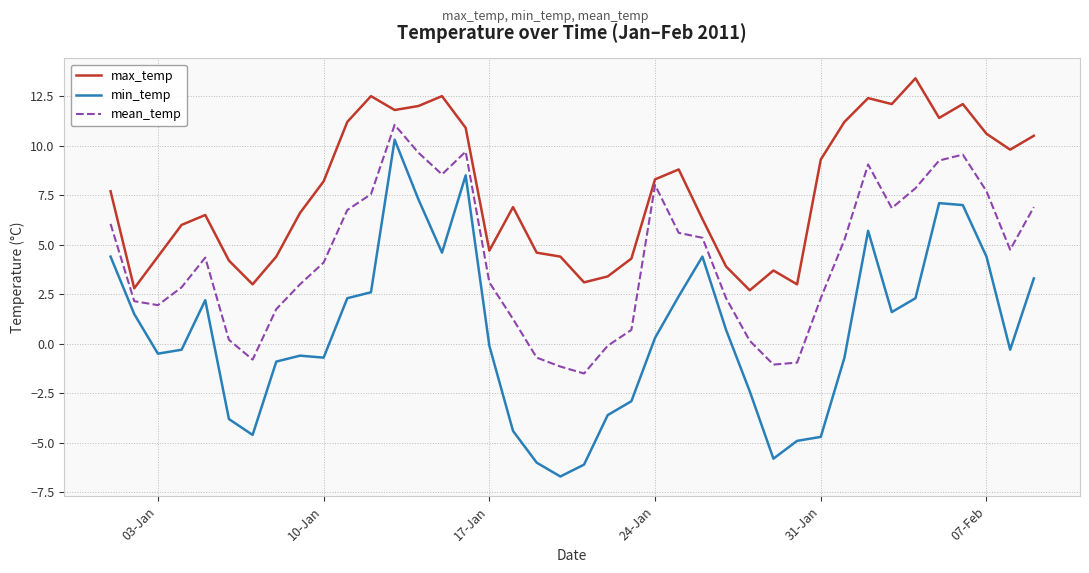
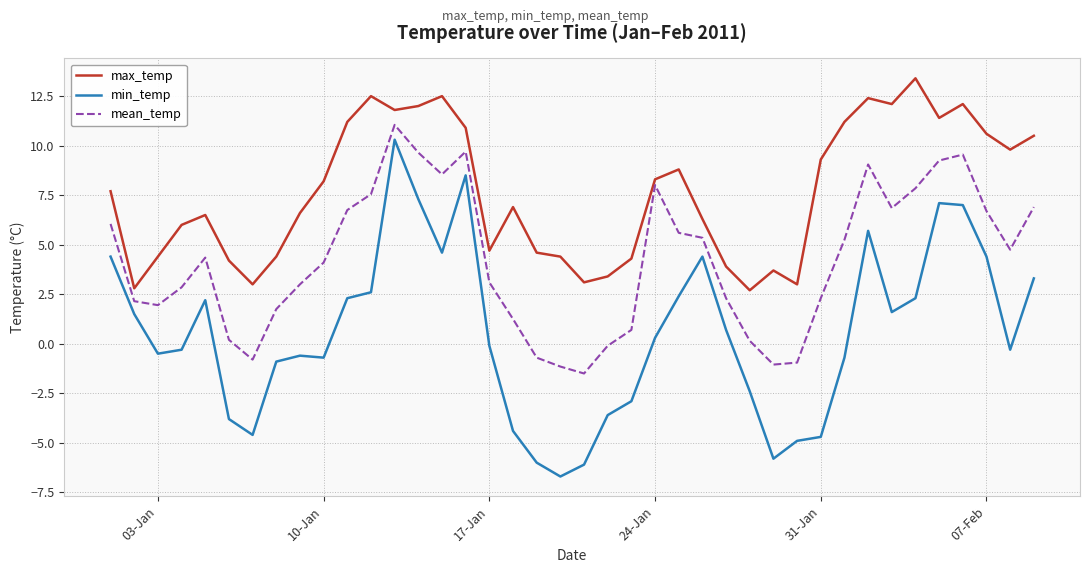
mean_temp, 07-Feb: 7.7 -> 6.7
